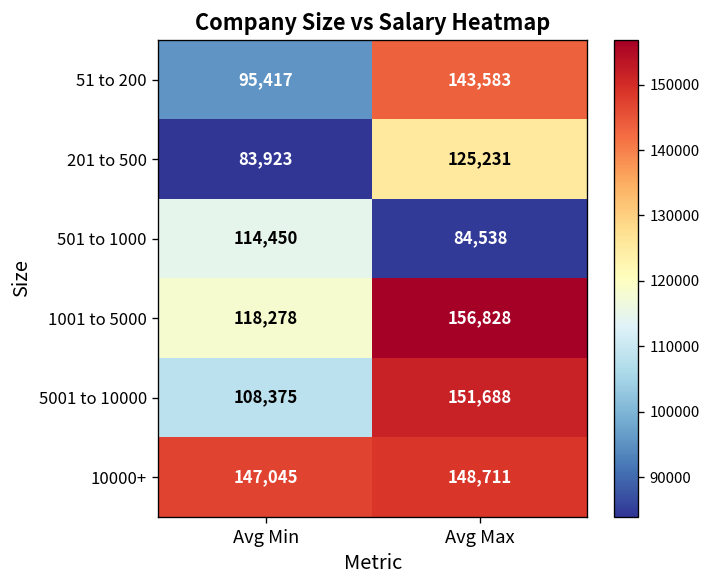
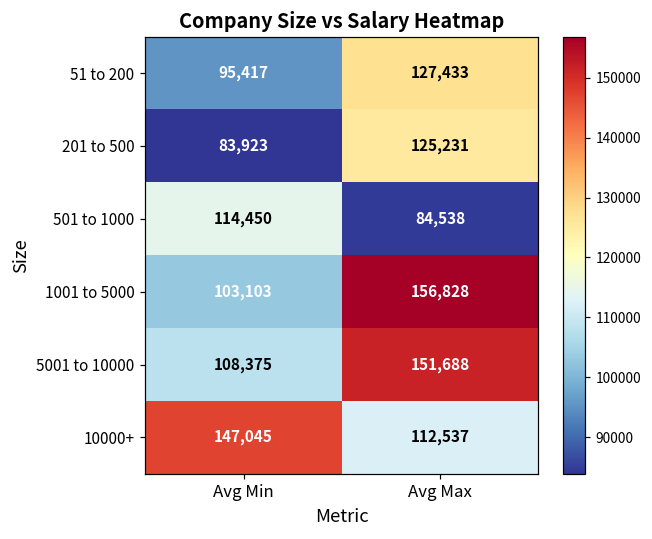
51 to 200, Avg Max: 143,583 -> 127,433
1001 to 5000, Avg Min: 118,278 -> 103,103
10000+, Avg Max: 148,711 -> 112,537
